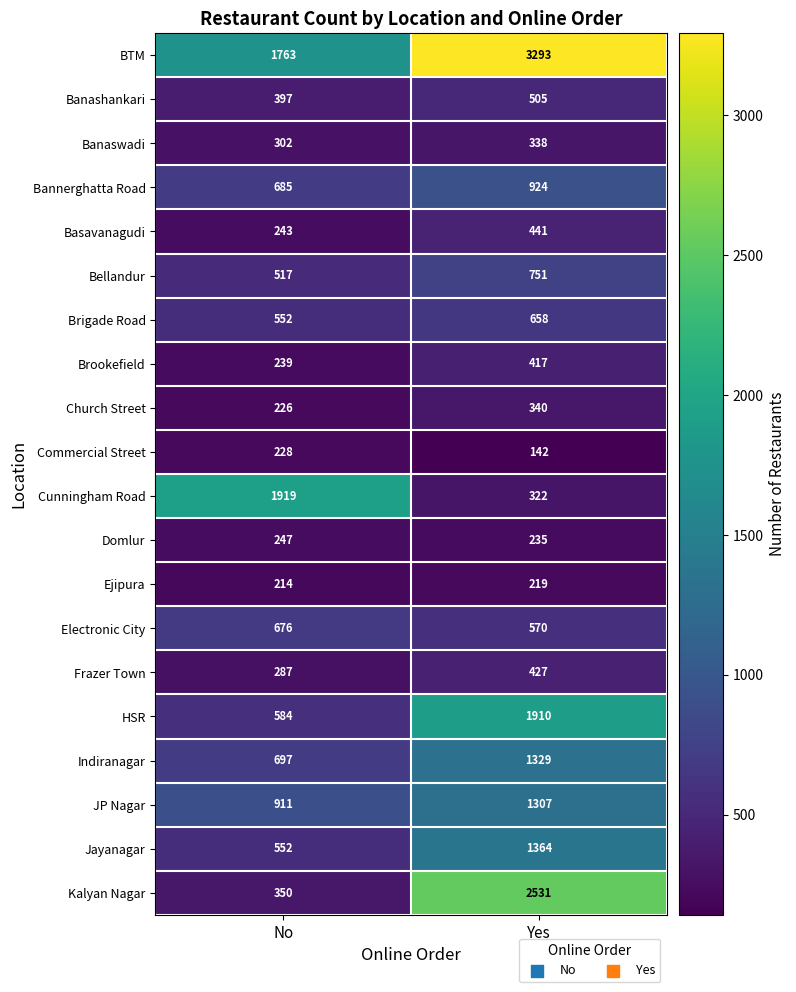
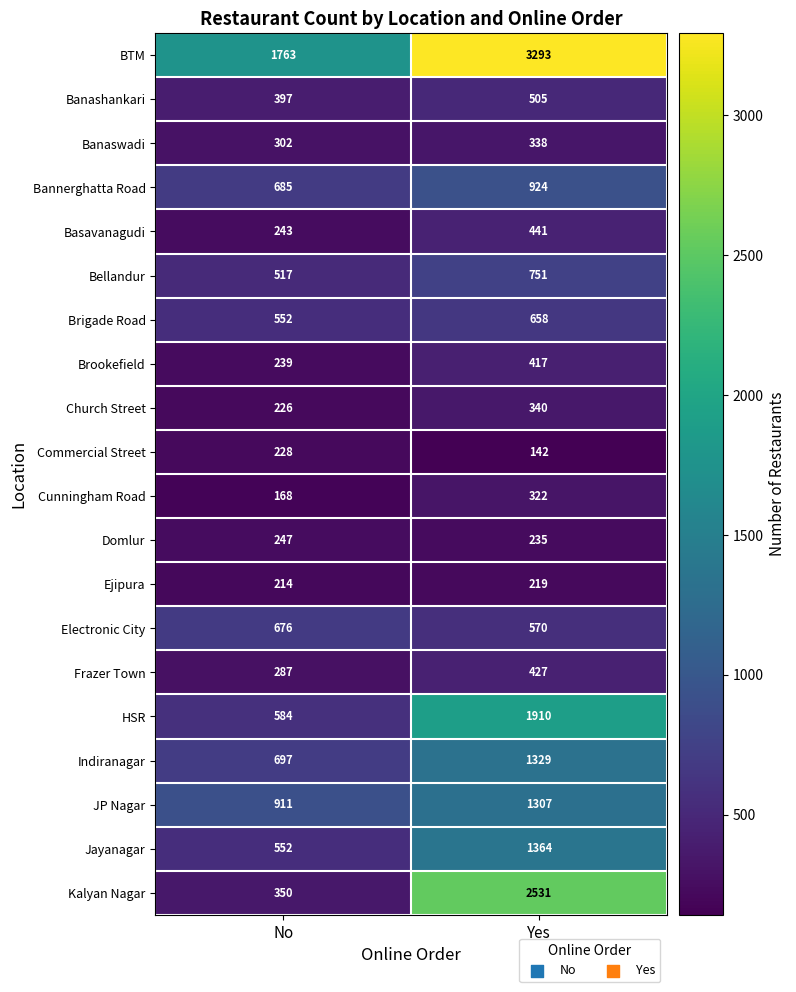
Cunningham Road, No: 1919 -> 168
